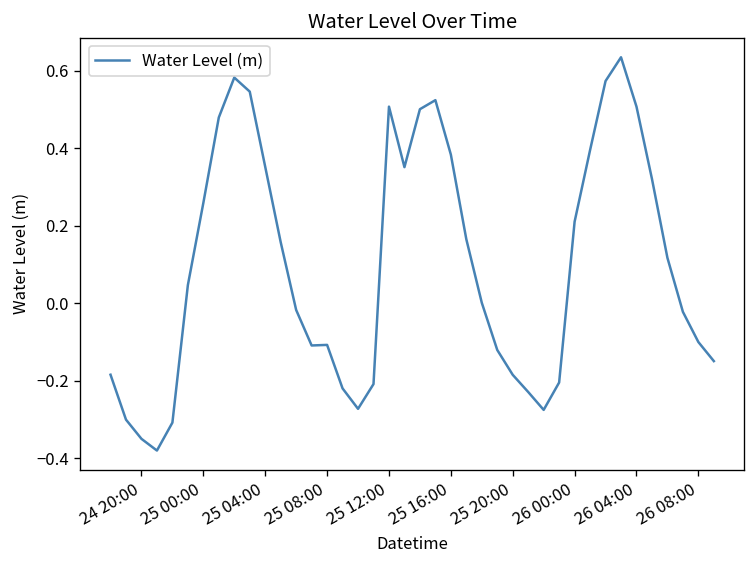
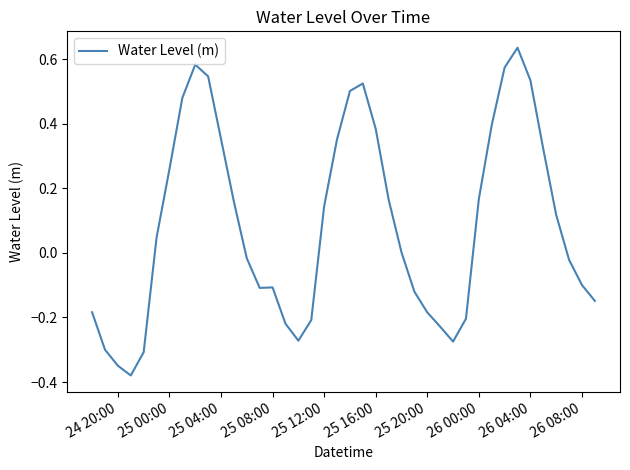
25 12:00: 0.51 -> 0.14
26 00:00: 0.21 -> 0.17
26 04:00: 0.51 -> 0.53
